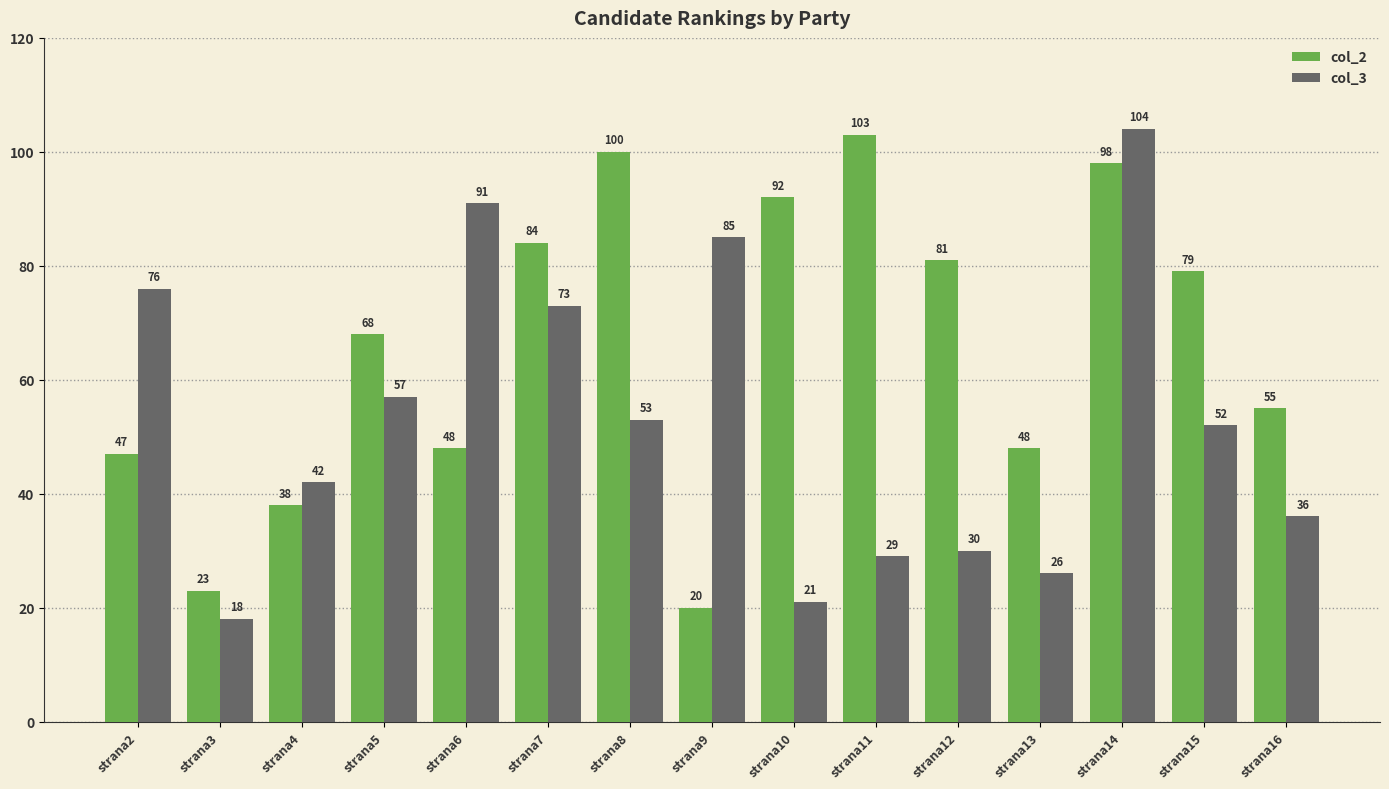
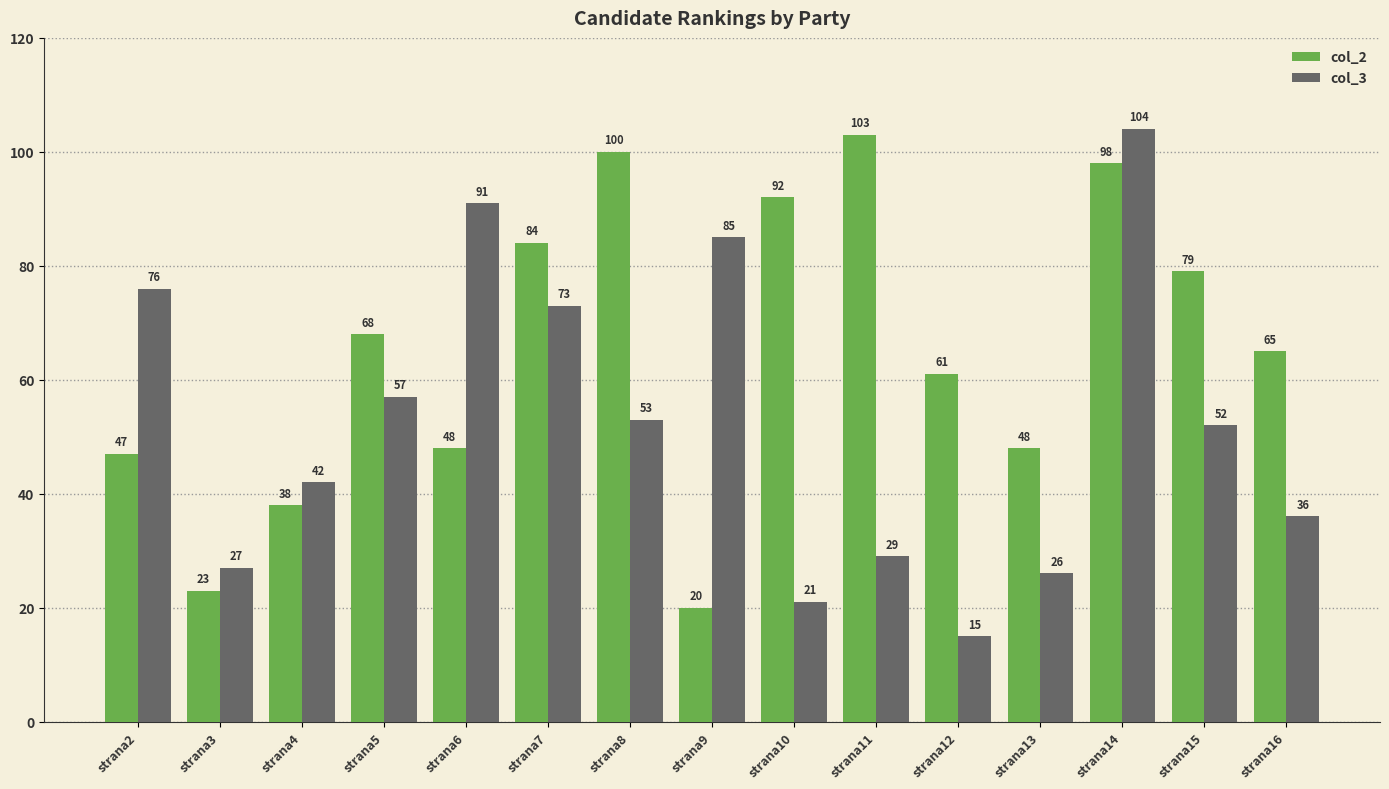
col_3, strana3: 18 -> 27
col_2, strana12: 81 -> 61
col_3, strana12: 30 -> 15
col_2, strana16: 55 -> 65
